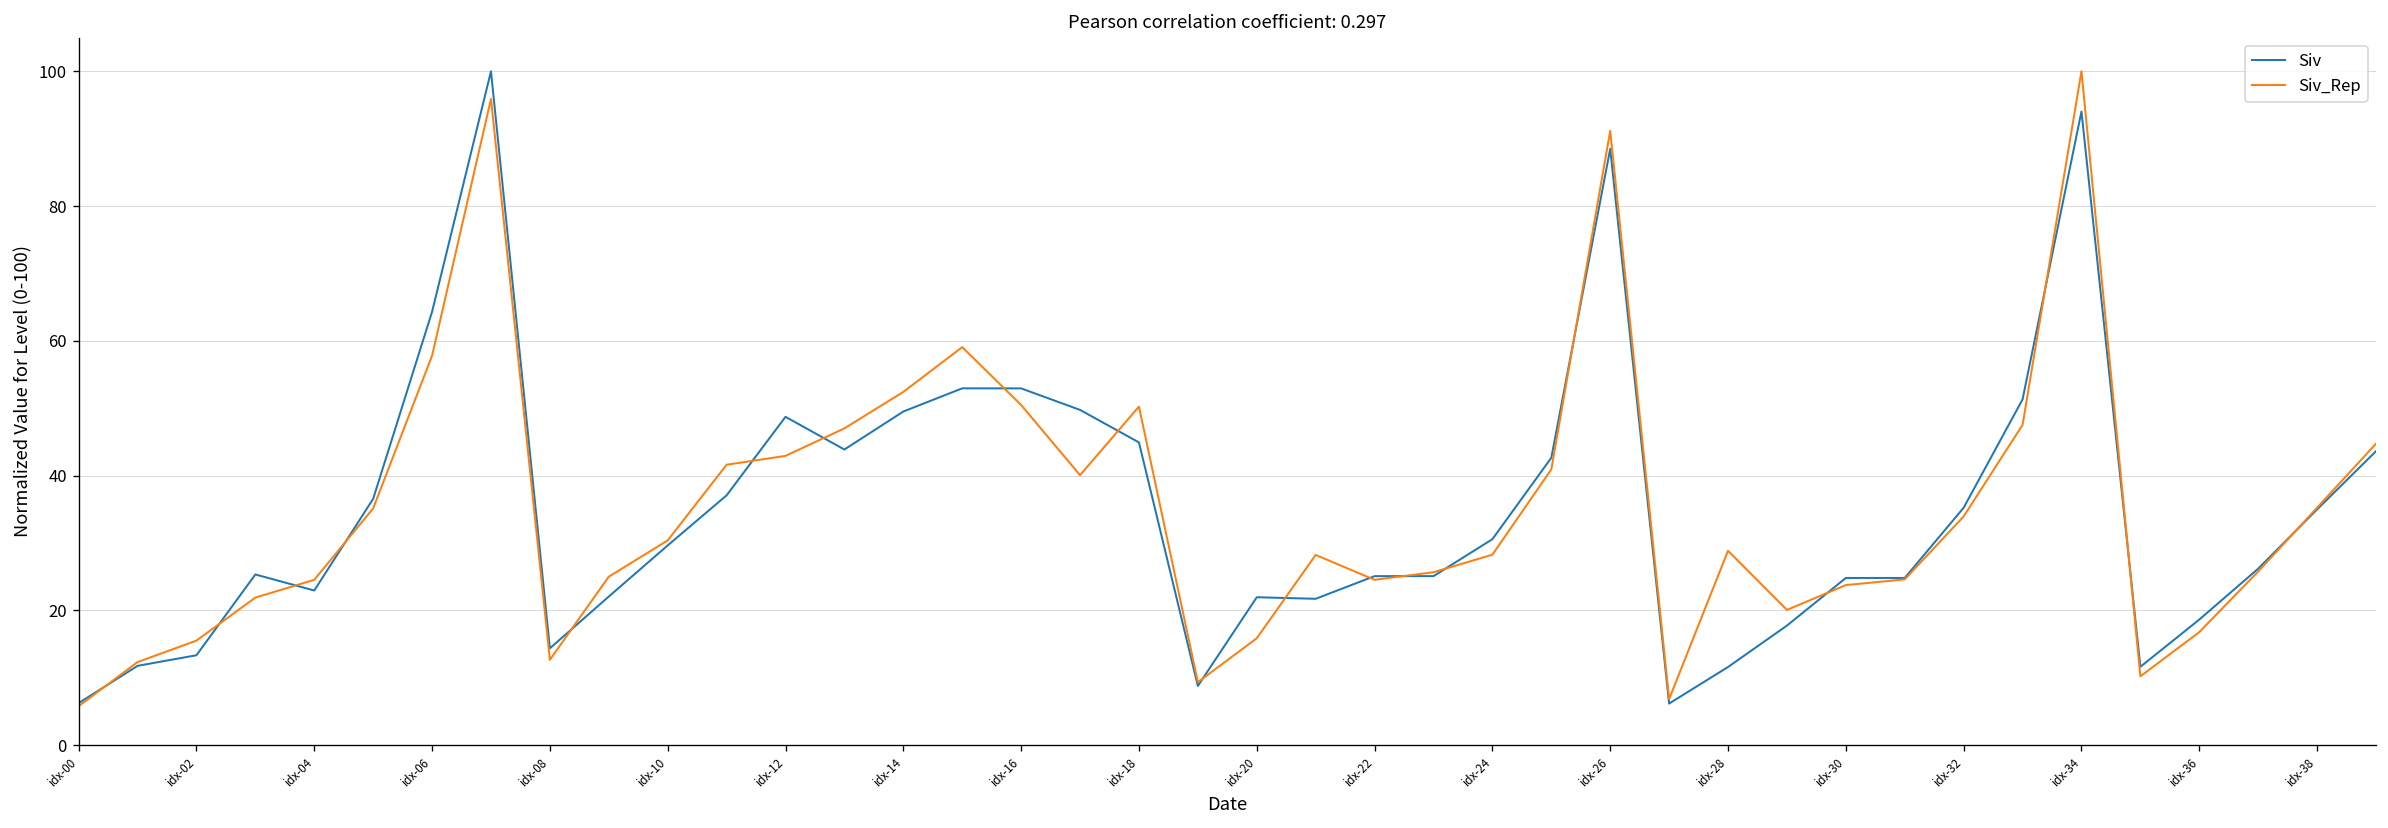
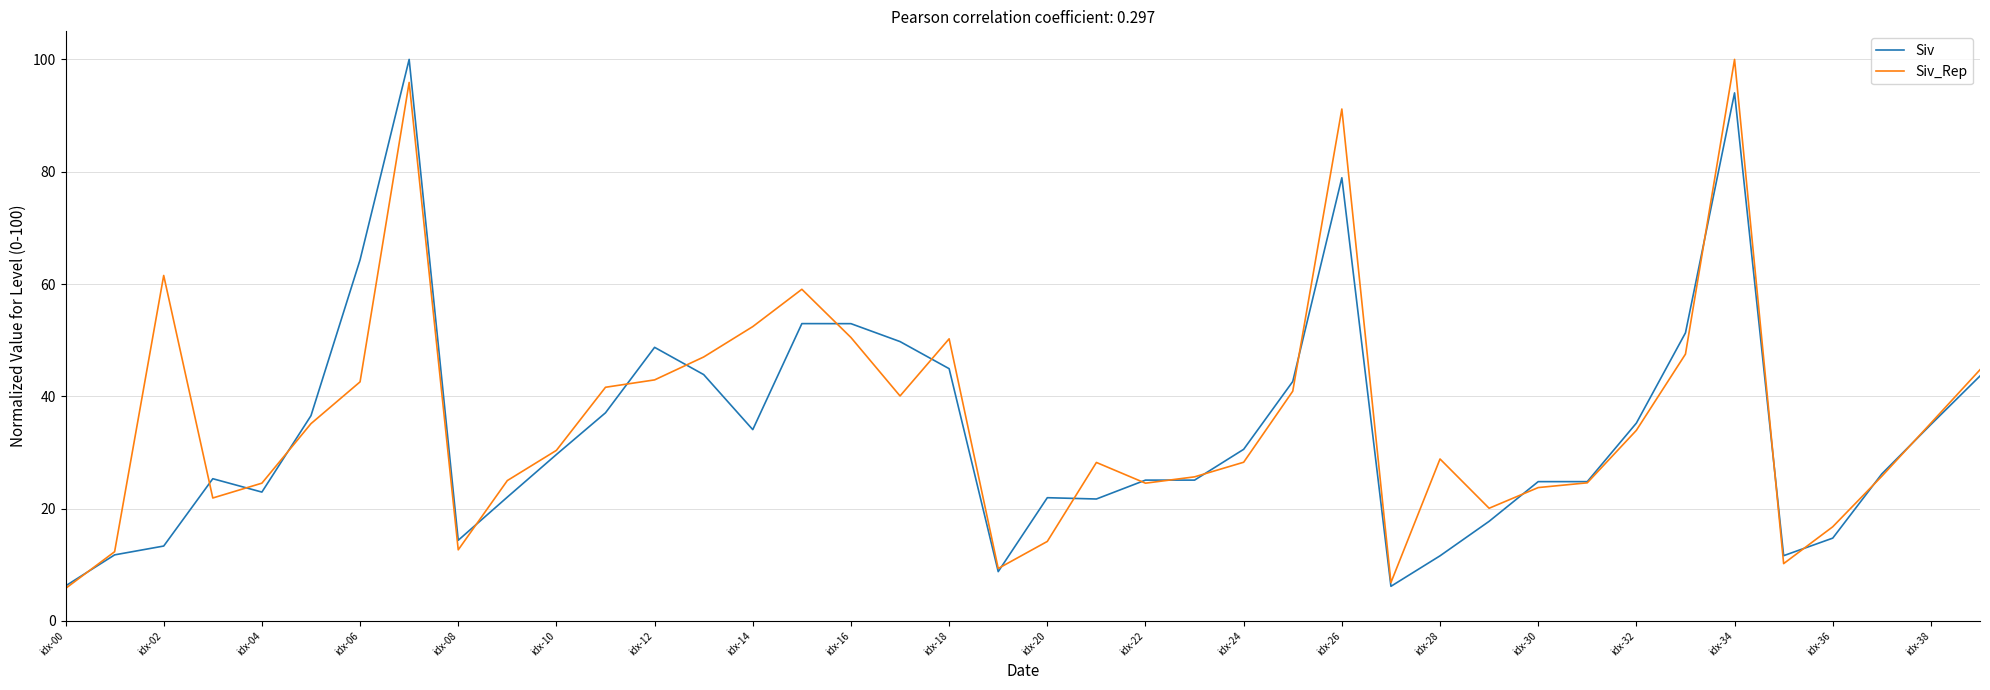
Siv_Rep, idx-02: 16 -> 62
Siv_Rep, idx-06: 58 -> 43
Siv, idx-14: 50 -> 34
Siv_Rep, idx-20: 16 -> 14
Siv, idx-26: 88 -> 79
Siv, idx-36: 19 -> 15
